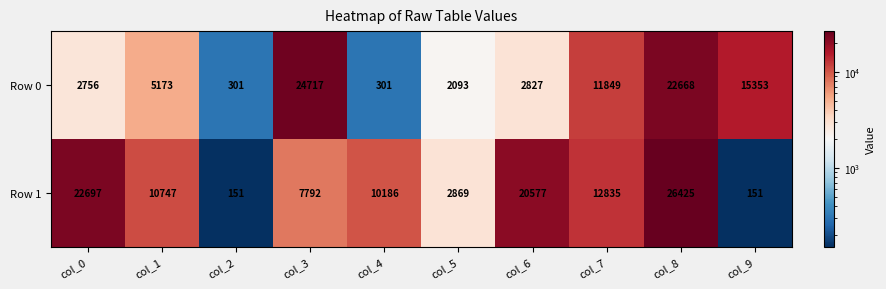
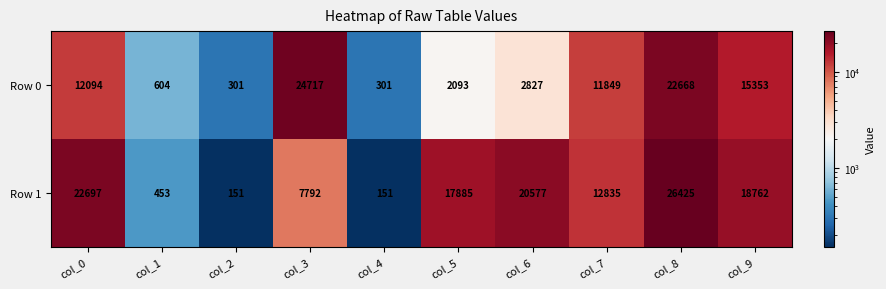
Row 0, col_0: 2756 -> 12094
Row 0, col_1: 5173 -> 604
Row 1, col_1: 10747 -> 453
Row 1, col_4: 10186 -> 151
Row 1, col_5: 2869 -> 17885
Row 1, col_9: 151 -> 18762
